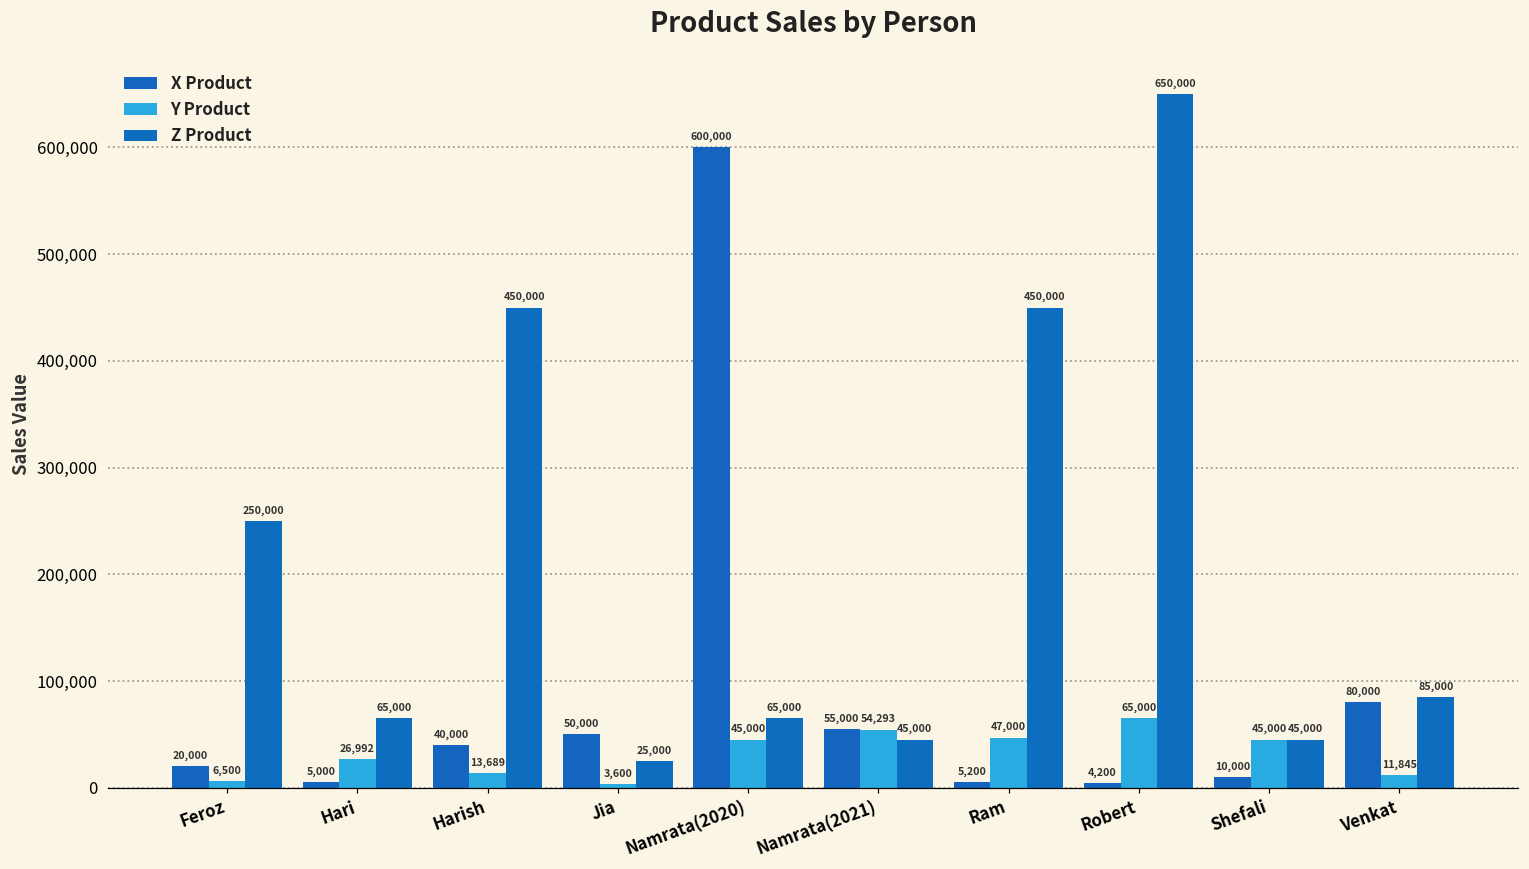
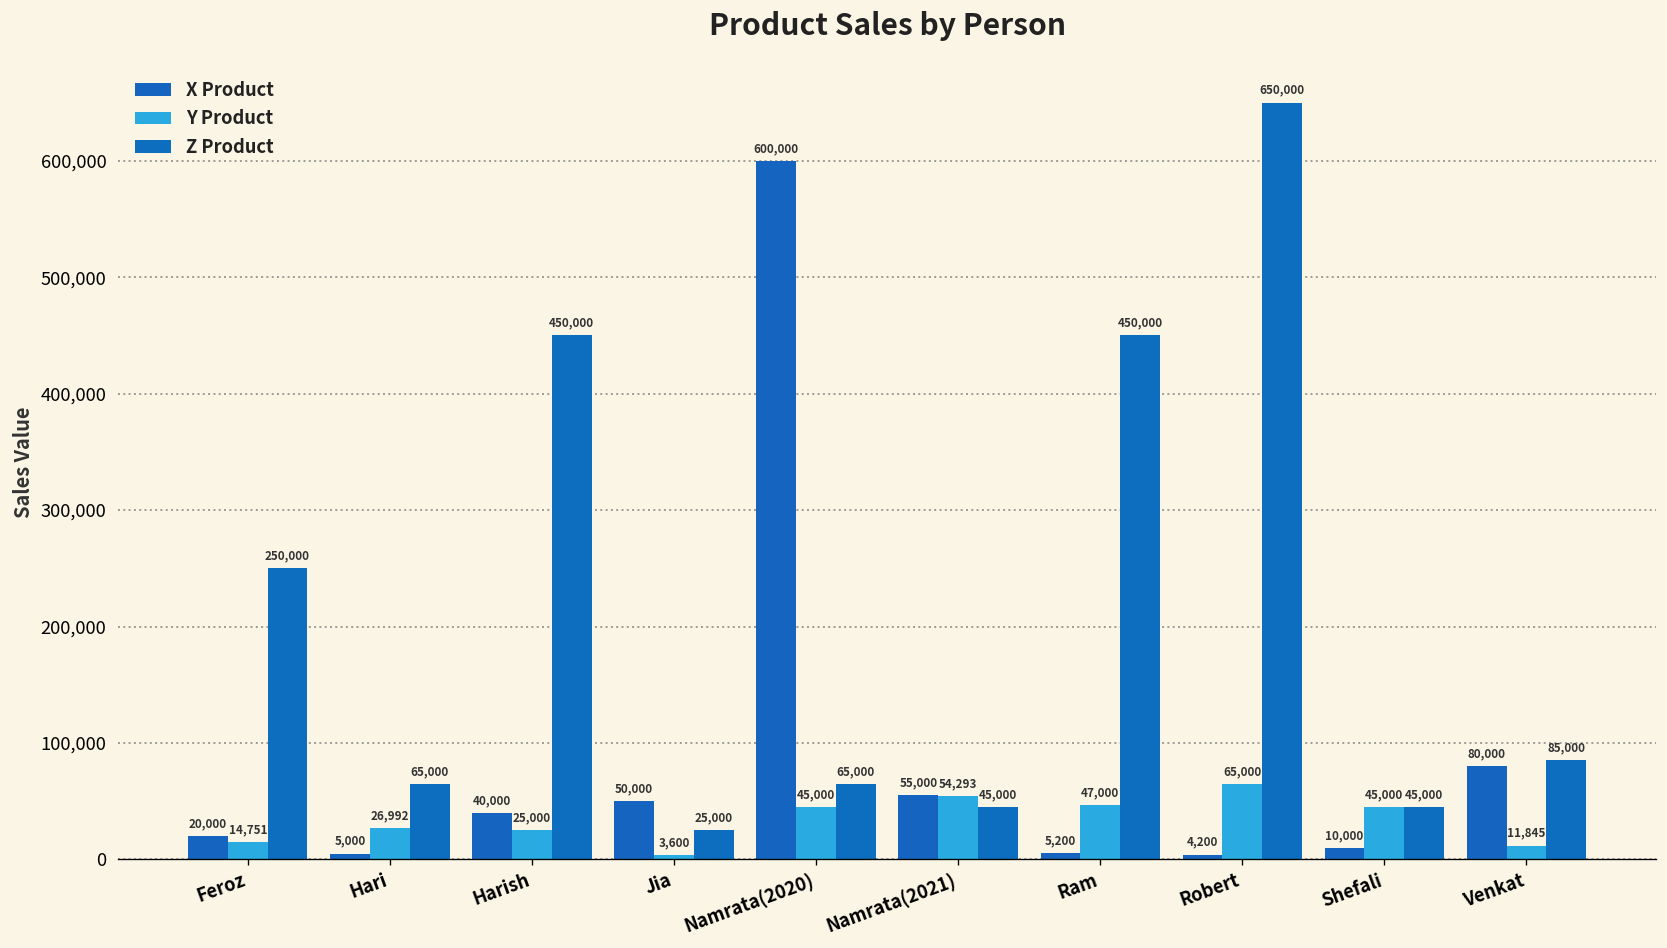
Y Product, Feroz: 6,500 -> 14,751
Y Product, Harish: 13,689 -> 25,000
